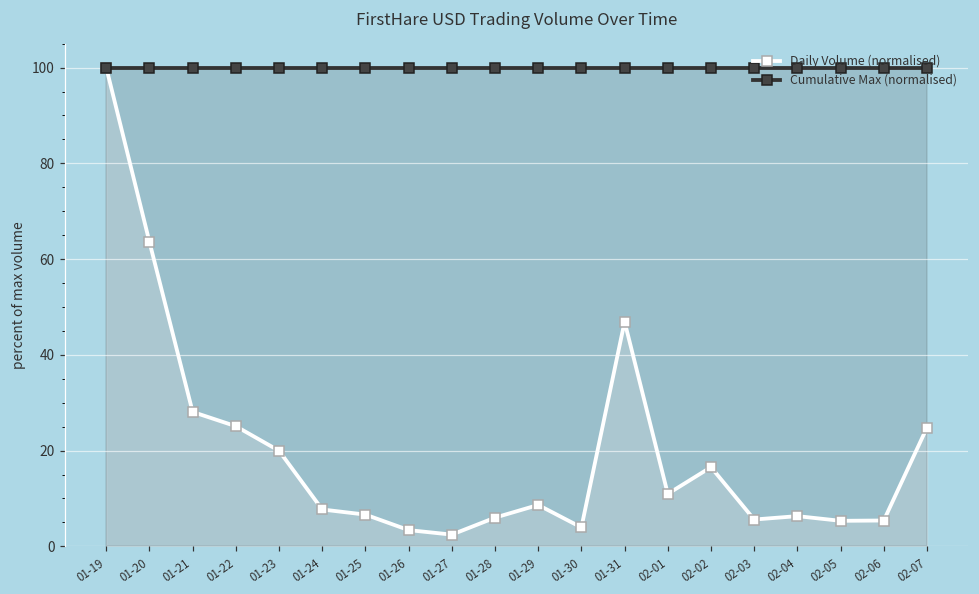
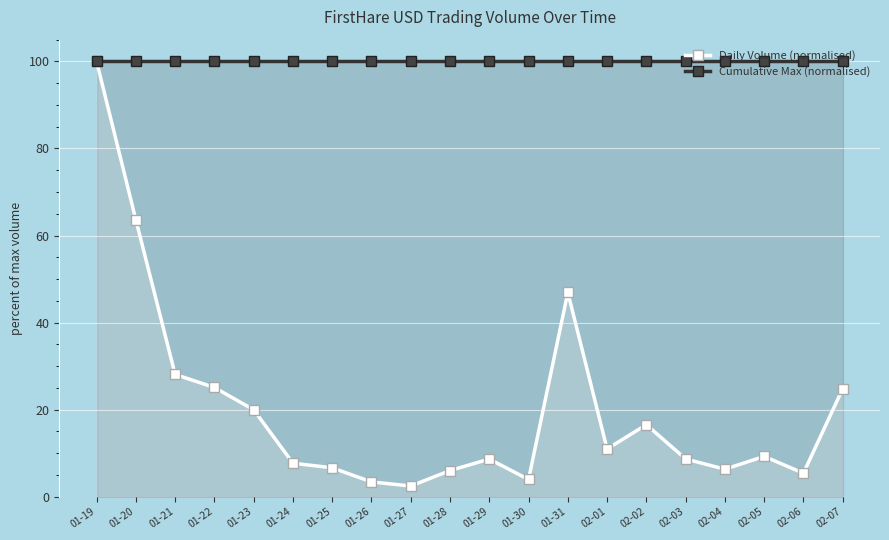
Daily Volume (normalised), 02-03: 6 -> 9
Daily Volume (normalised), 02-05: 5 -> 9
